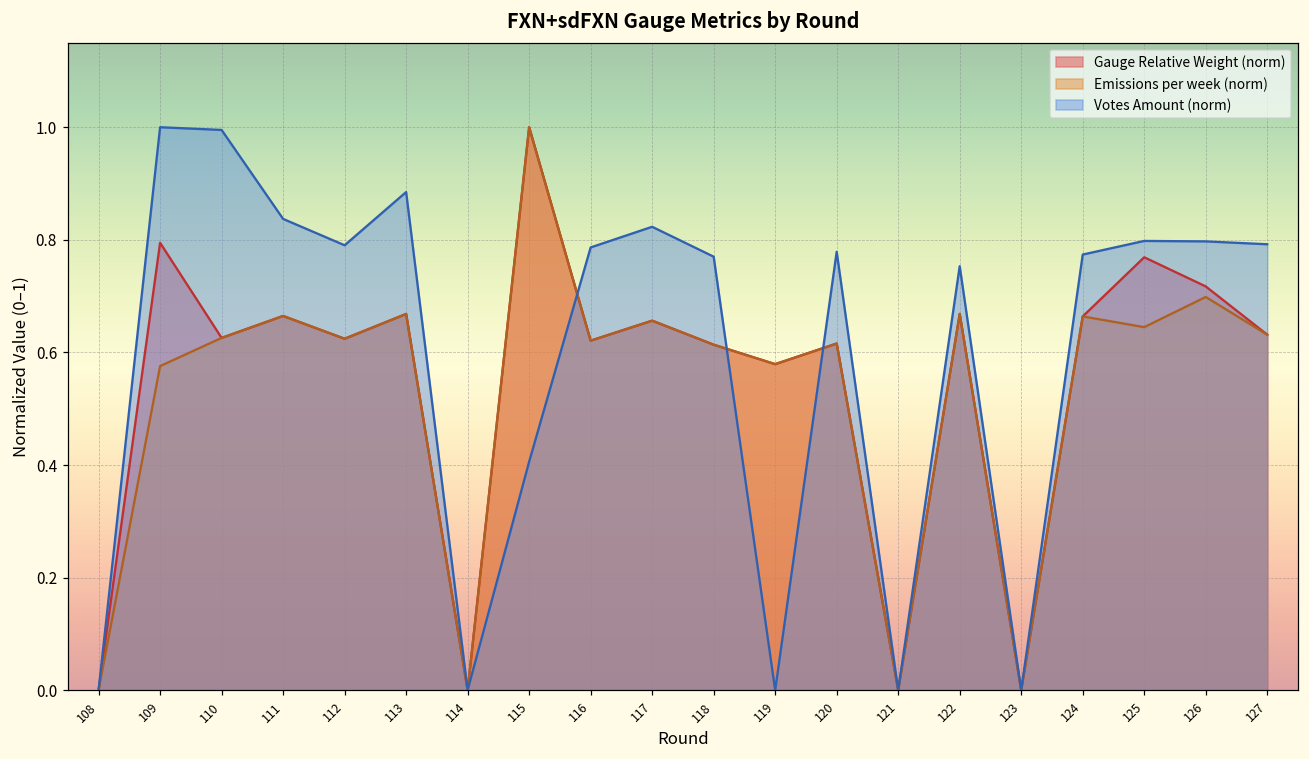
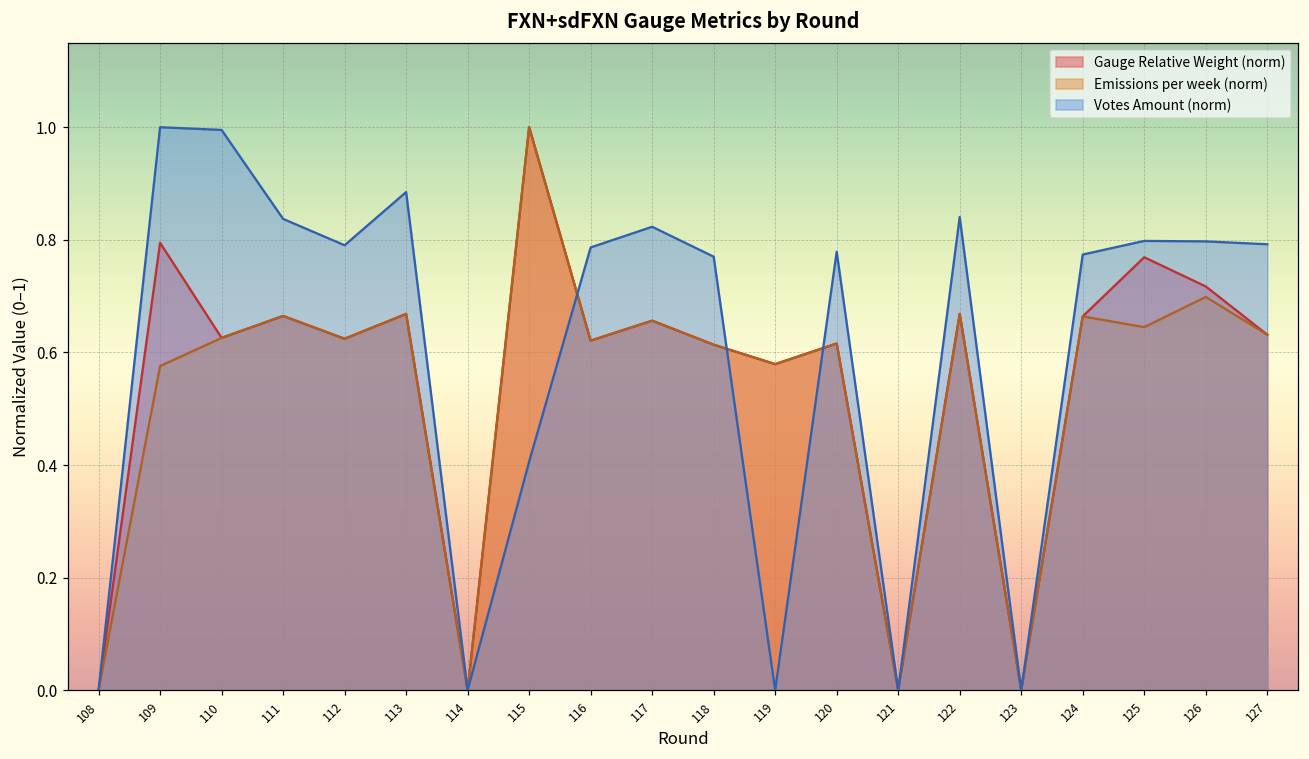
Votes Amount (norm), 122: 0.75 -> 0.84
